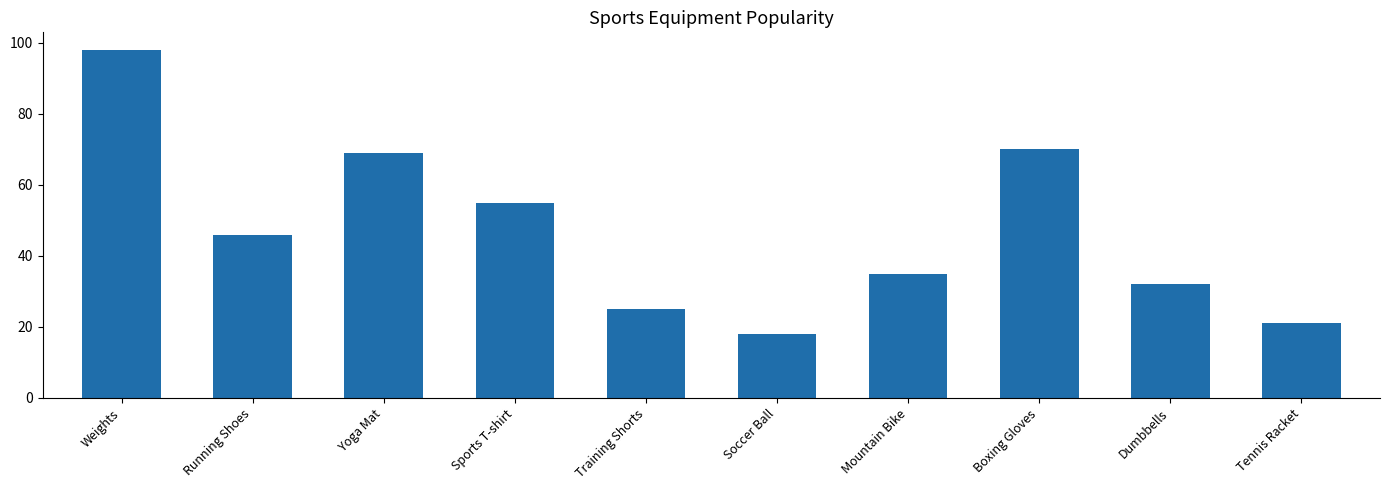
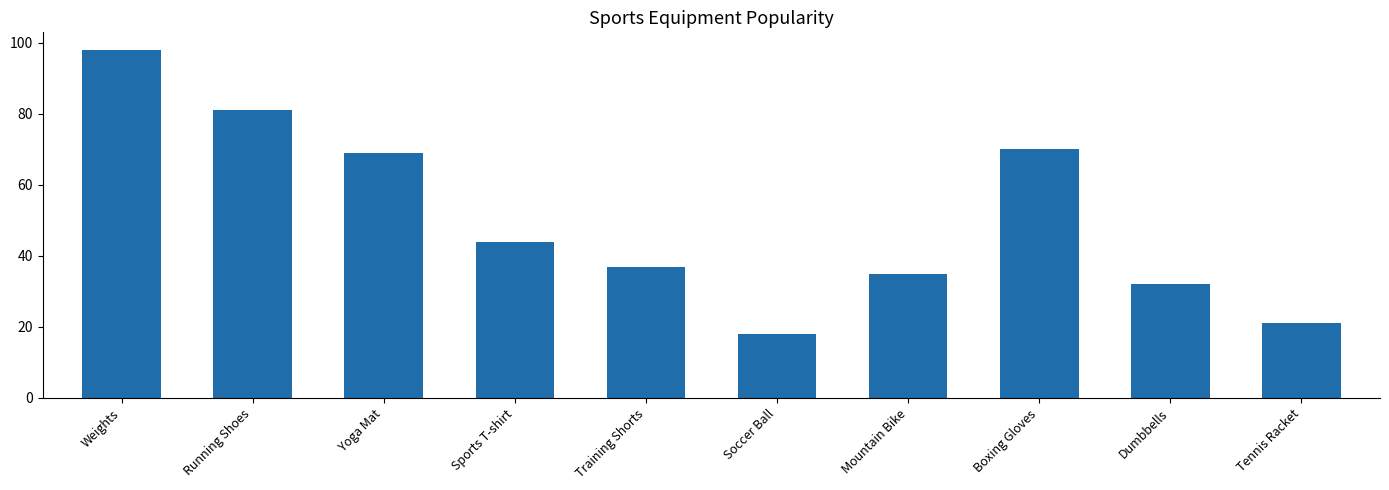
Running Shoes: 46 -> 81
Sports T-shirt: 55 -> 44
Training Shorts: 25 -> 37
